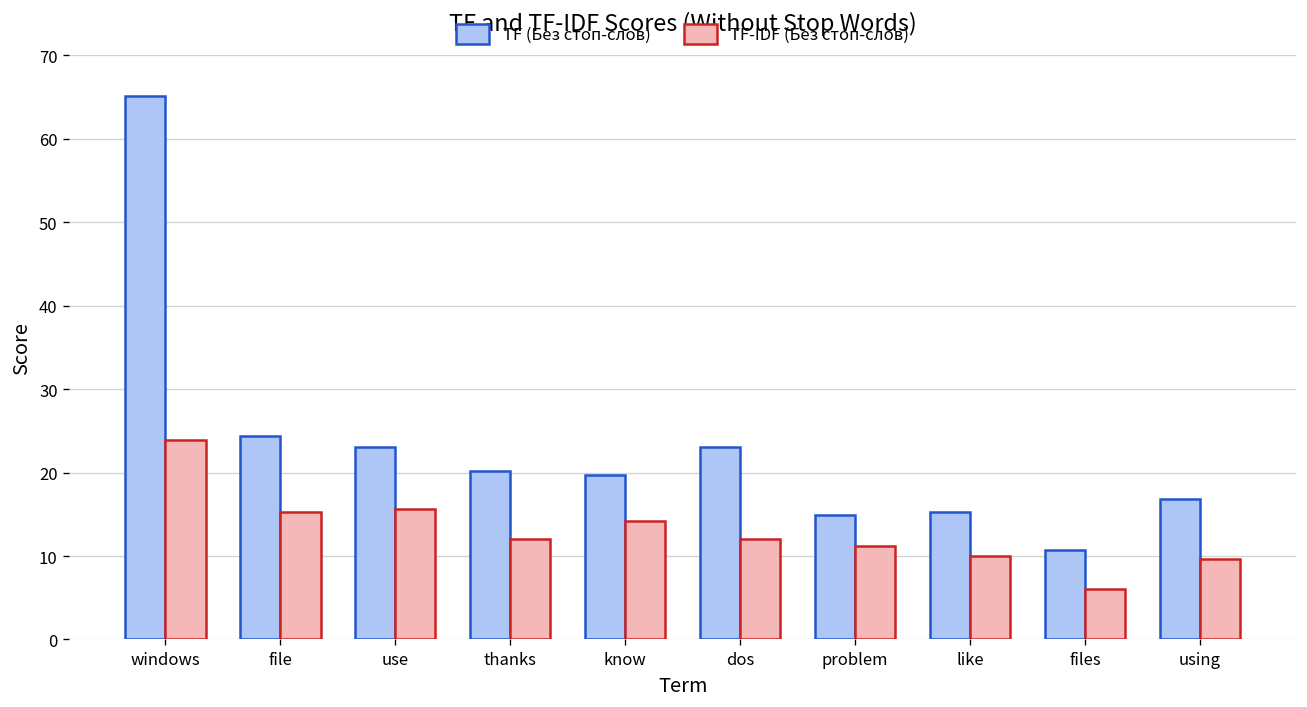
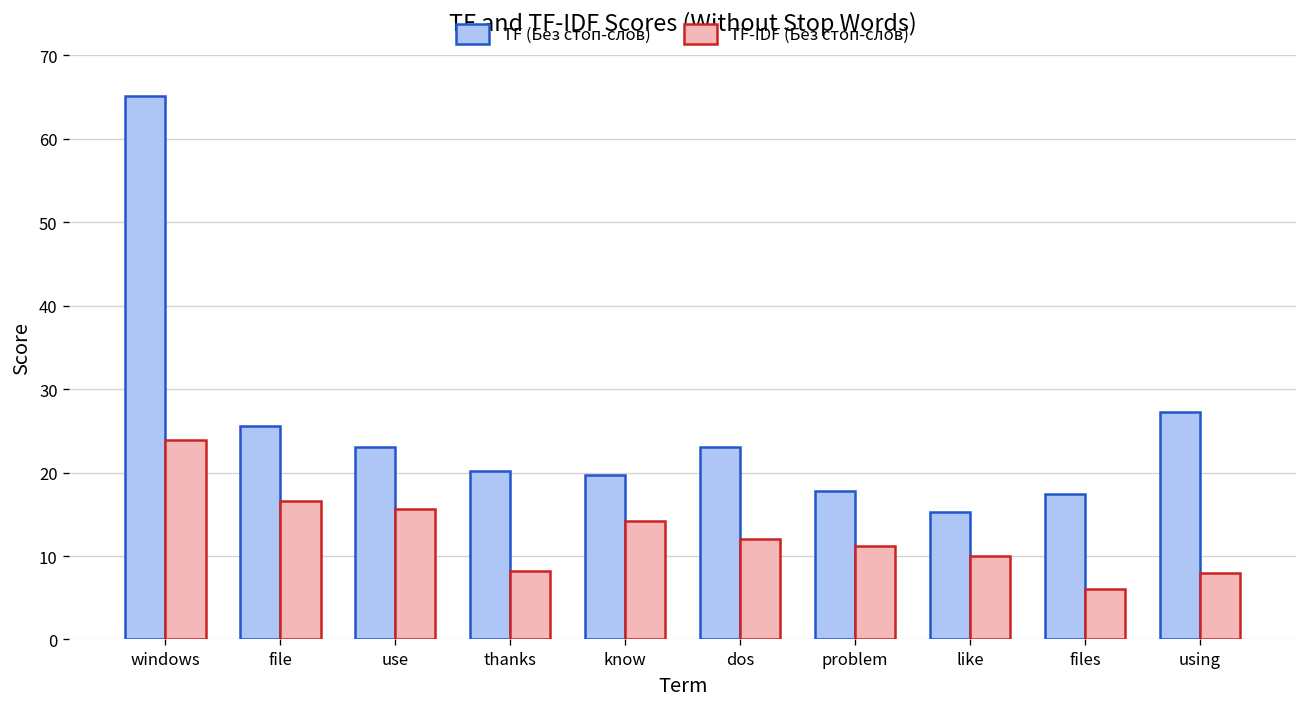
TF (Без стоп-слов), file: 24 -> 26
TF-IDF (Без стоп-слов), file: 15 -> 17
TF-IDF (Без стоп-слов), thanks: 12 -> 8
TF (Без стоп-слов), problem: 15 -> 18
TF (Без стоп-слов), files: 11 -> 17
TF (Без стоп-слов), using: 17 -> 27
TF-IDF (Без стоп-слов), using: 10 -> 8
